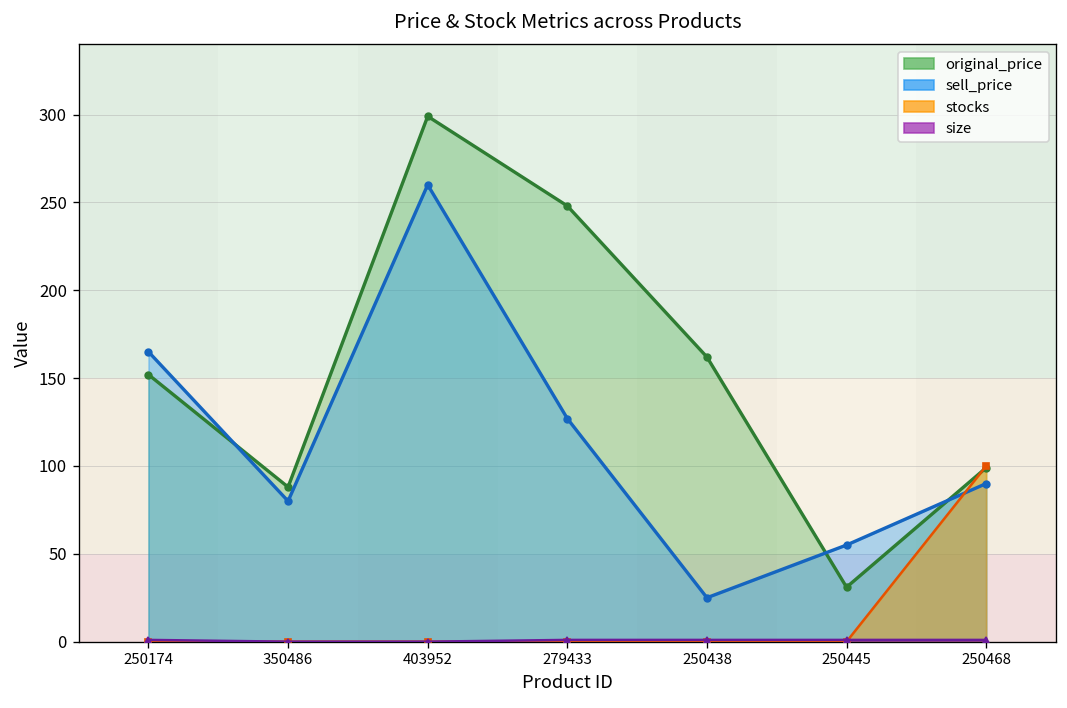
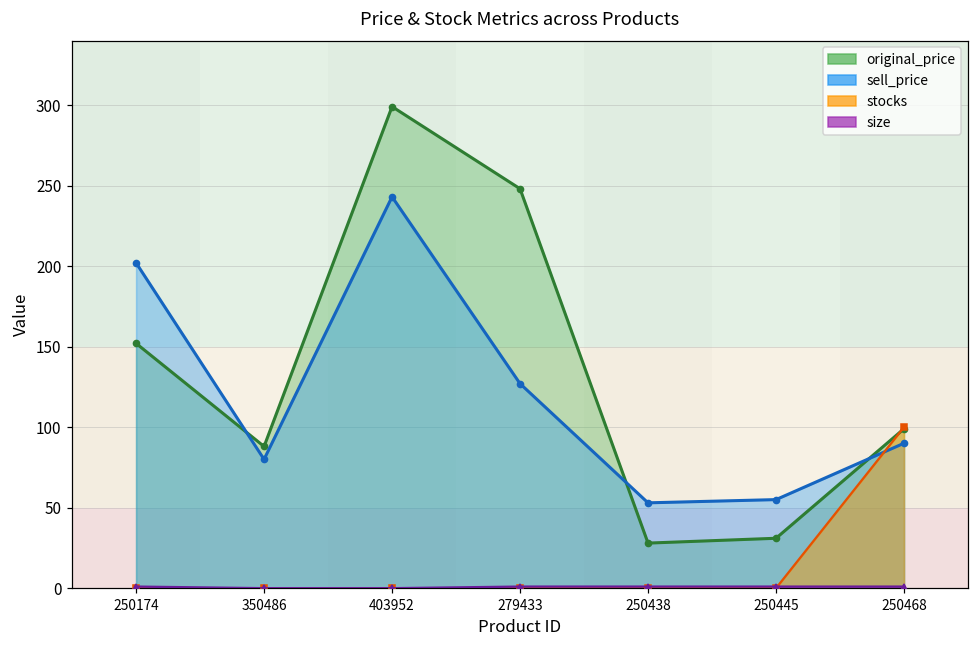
sell_price, 250174: 165 -> 202
sell_price, 403952: 260 -> 243
original_price, 250438: 162 -> 28
sell_price, 250438: 25 -> 53
